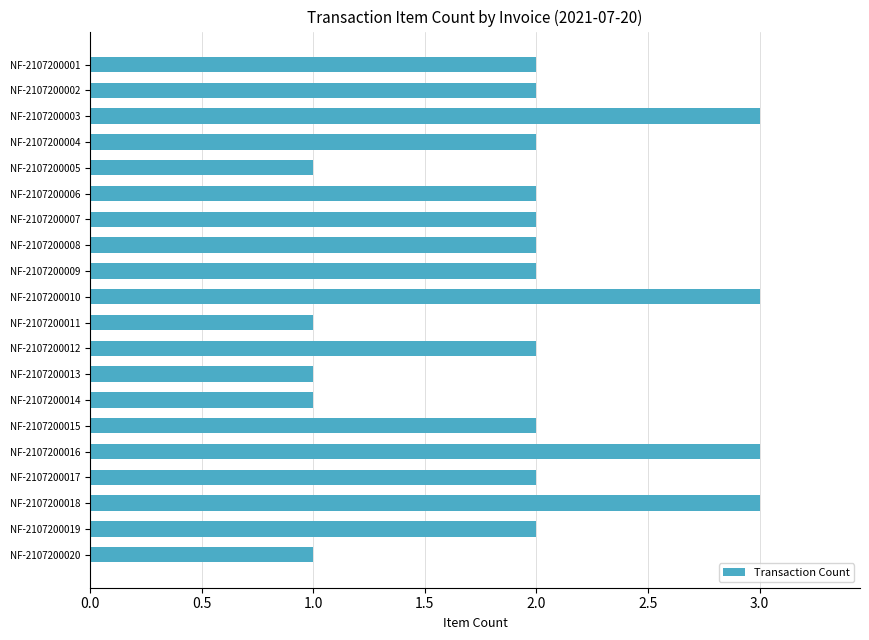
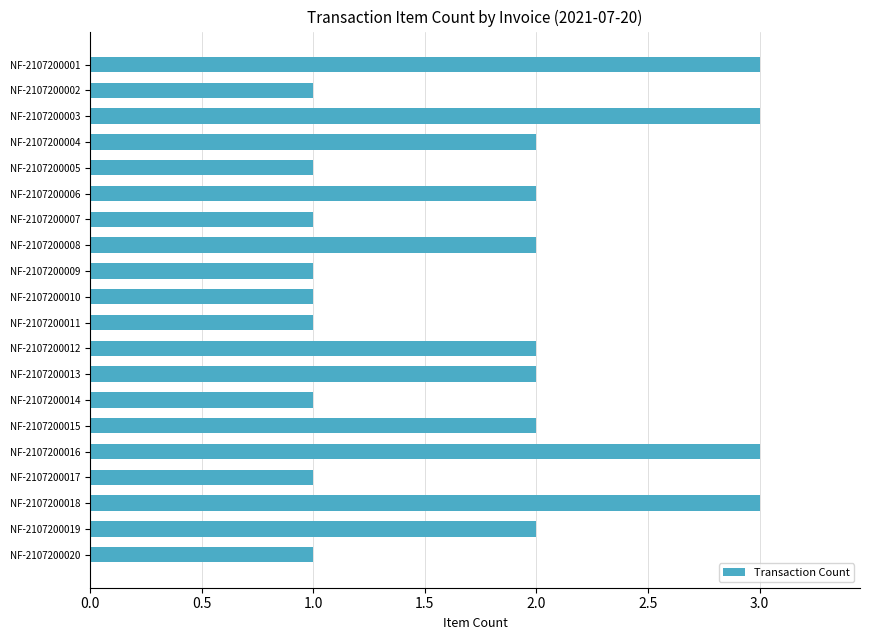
NF-2107200001: 2 -> 3
NF-2107200002: 2 -> 1
NF-2107200007: 2 -> 1
NF-2107200009: 2 -> 1
NF-2107200010: 3 -> 1
NF-2107200013: 1 -> 2
NF-2107200017: 2 -> 1
